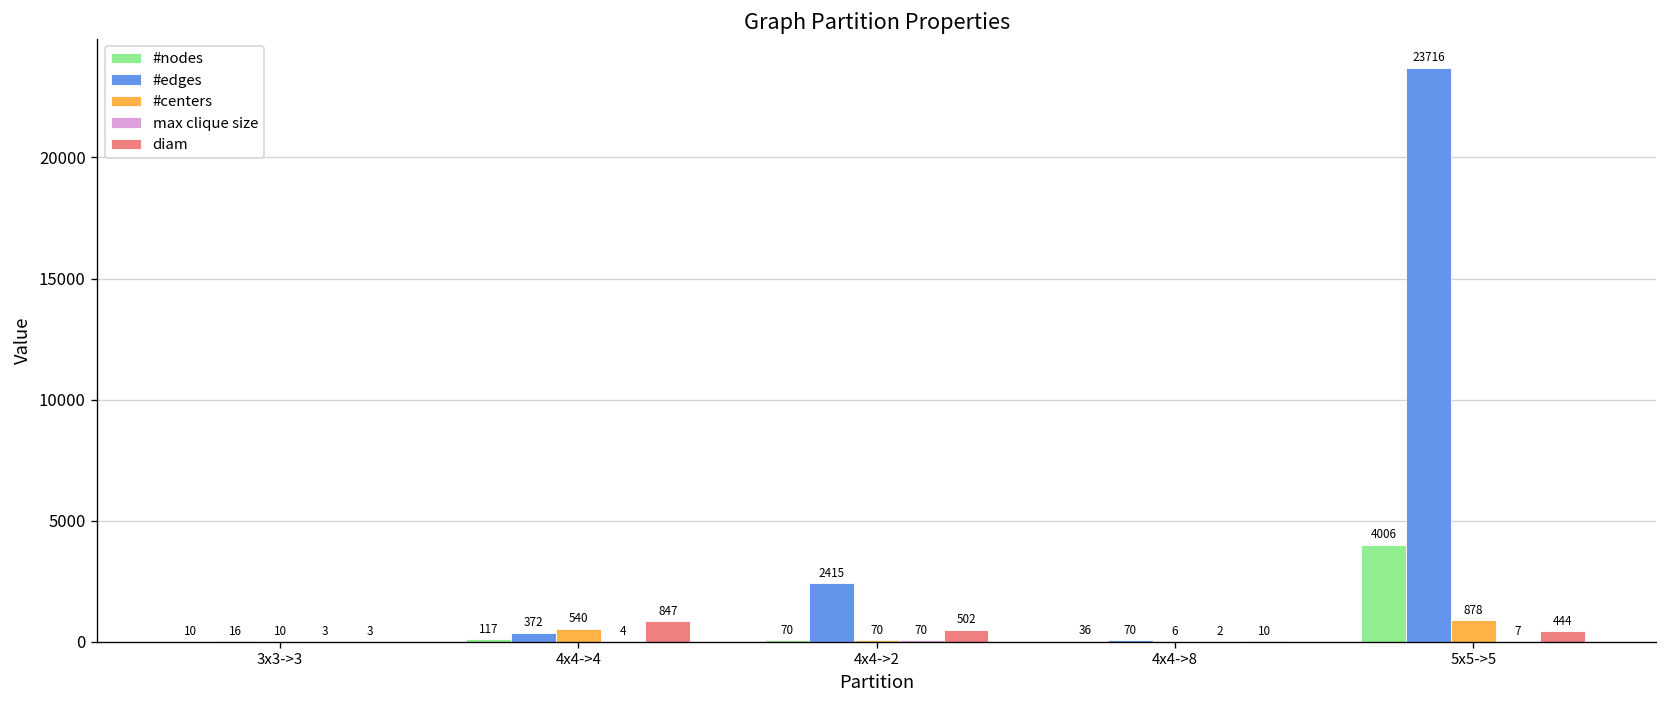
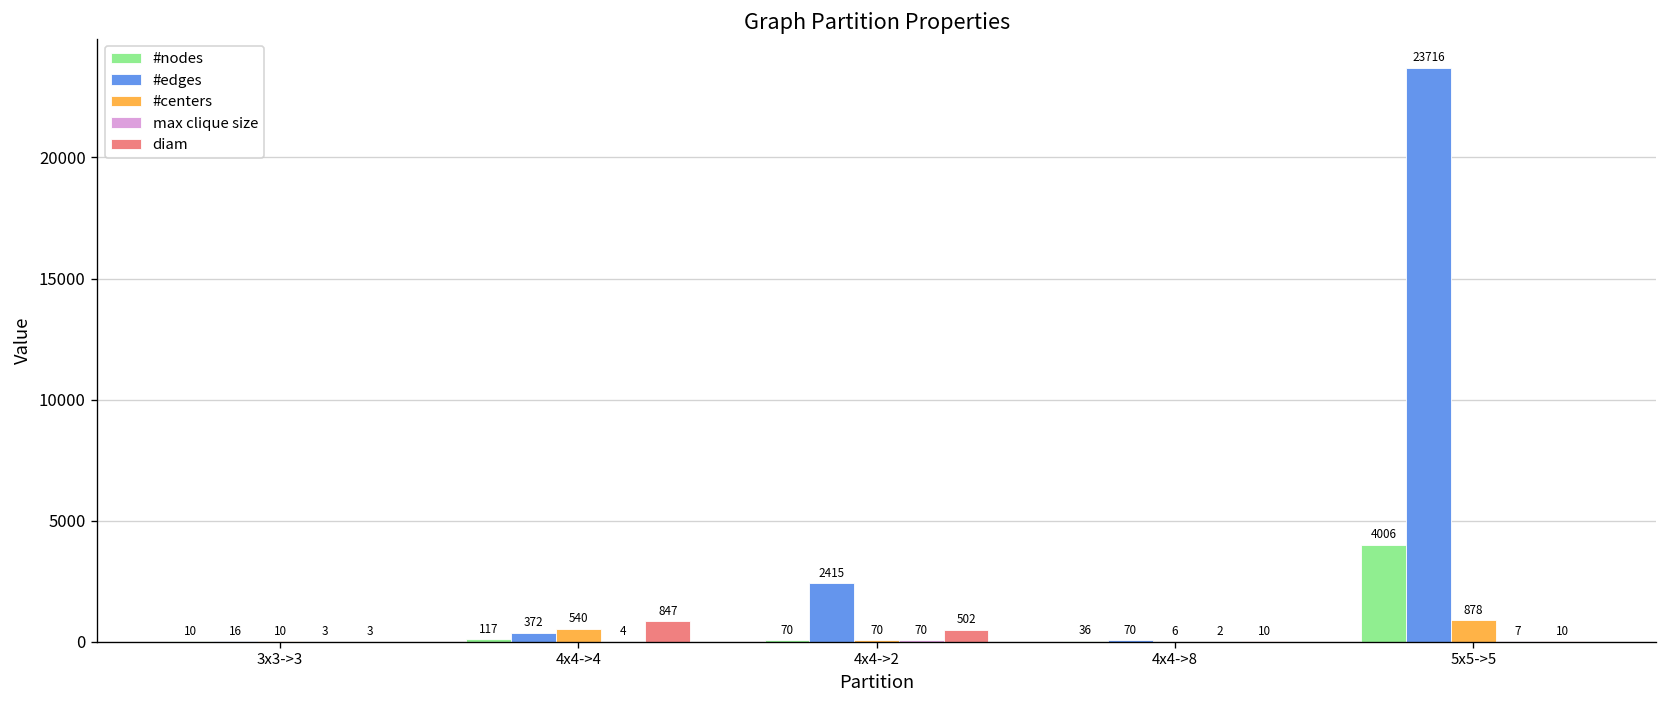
diam, 5x5->5: 444 -> 10
